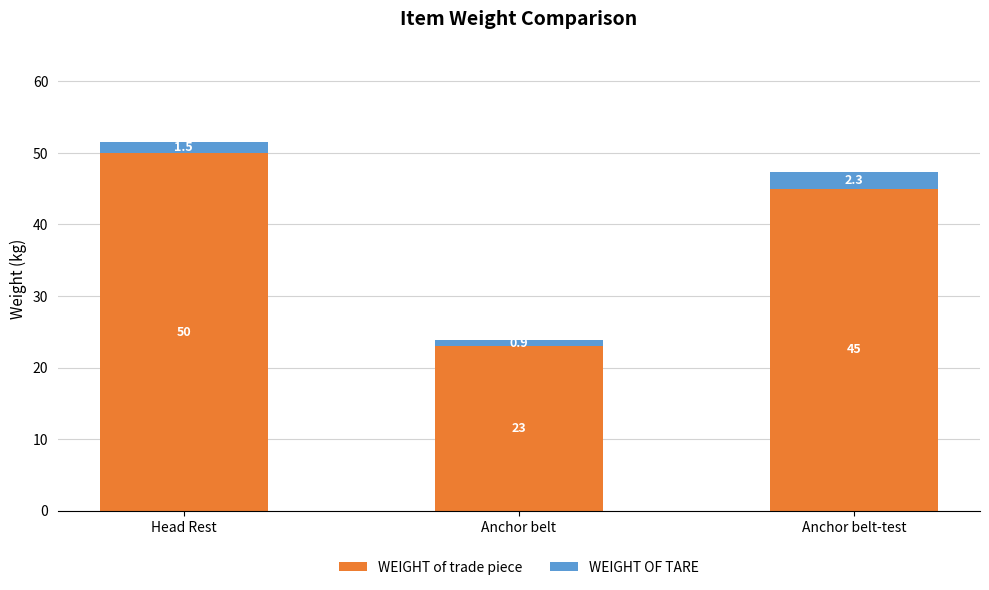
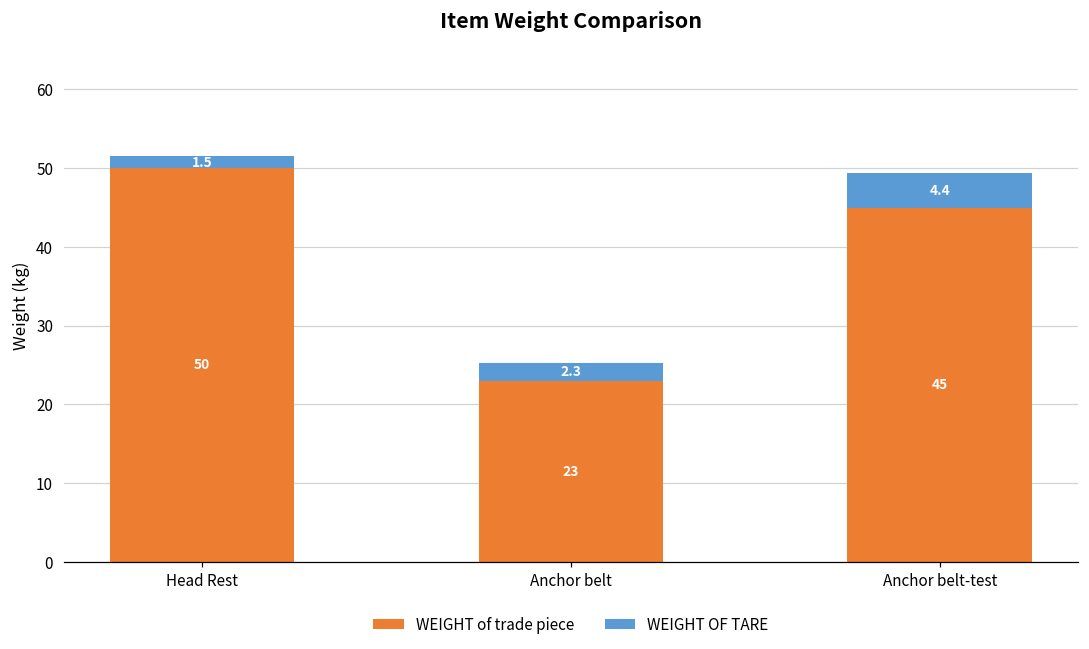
WEIGHT OF TARE, Anchor belt: 0.9 -> 2.3
WEIGHT OF TARE, Anchor belt-test: 2.3 -> 4.4
